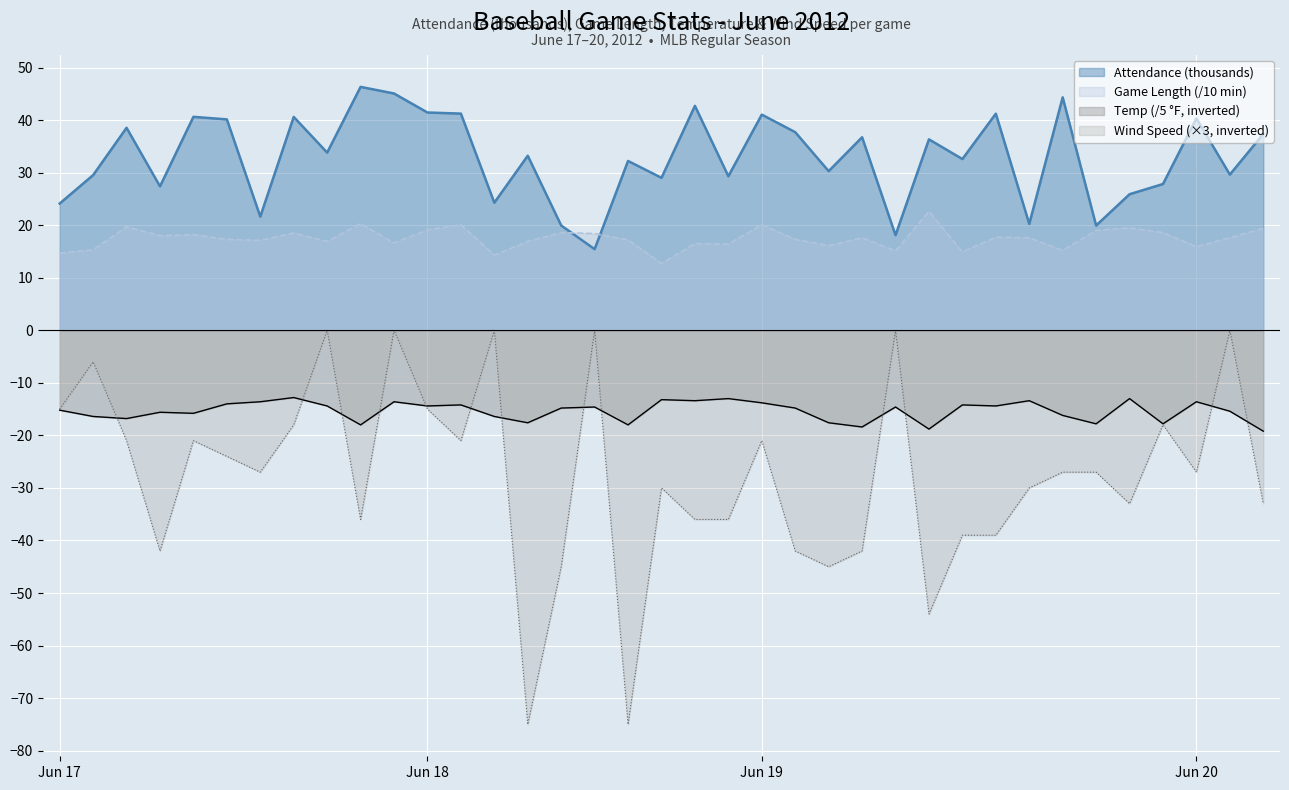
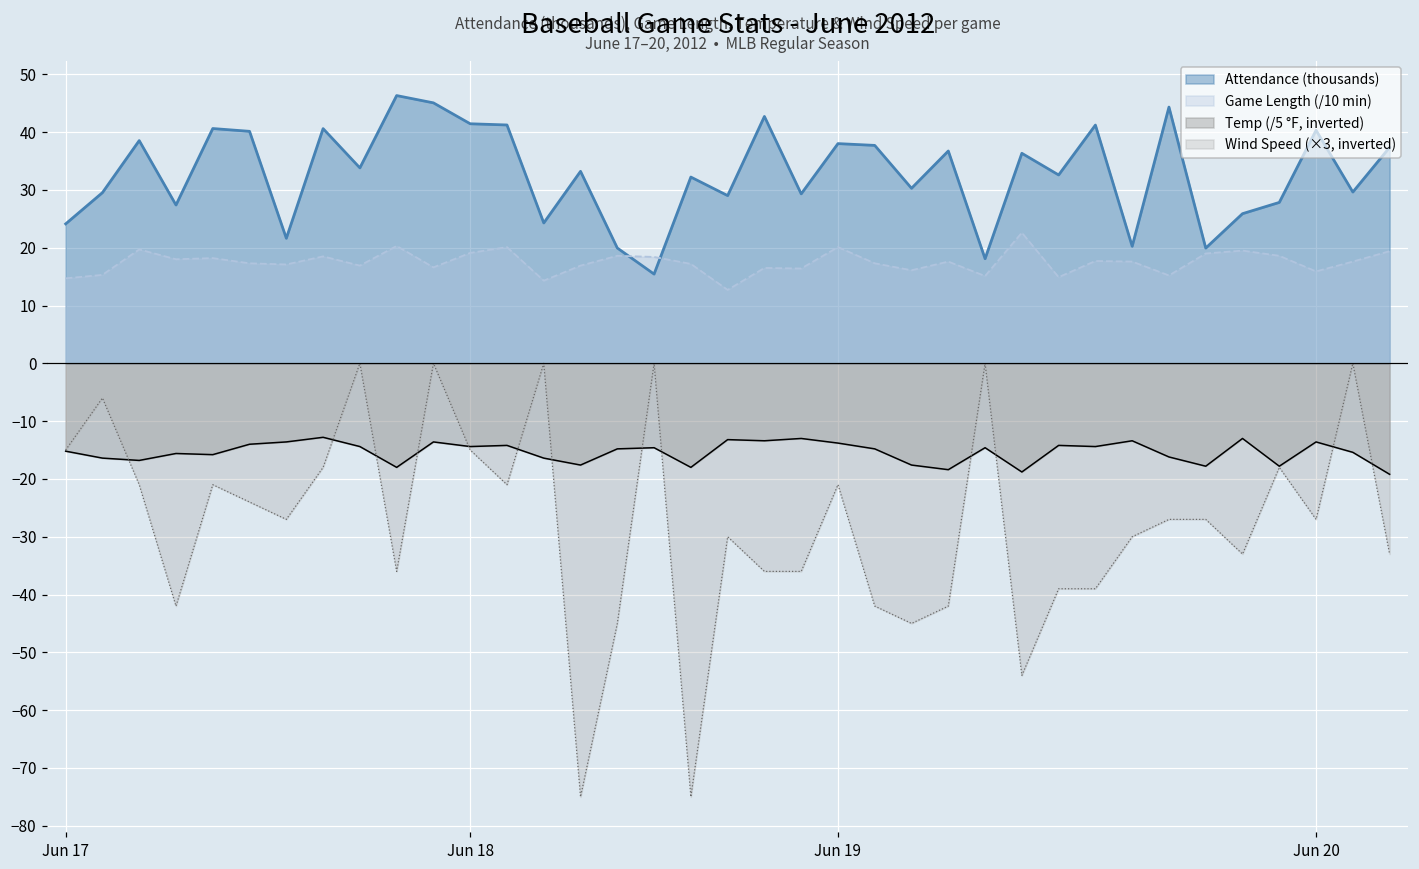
Attendance (thousands), Jun 19: 41 -> 38
